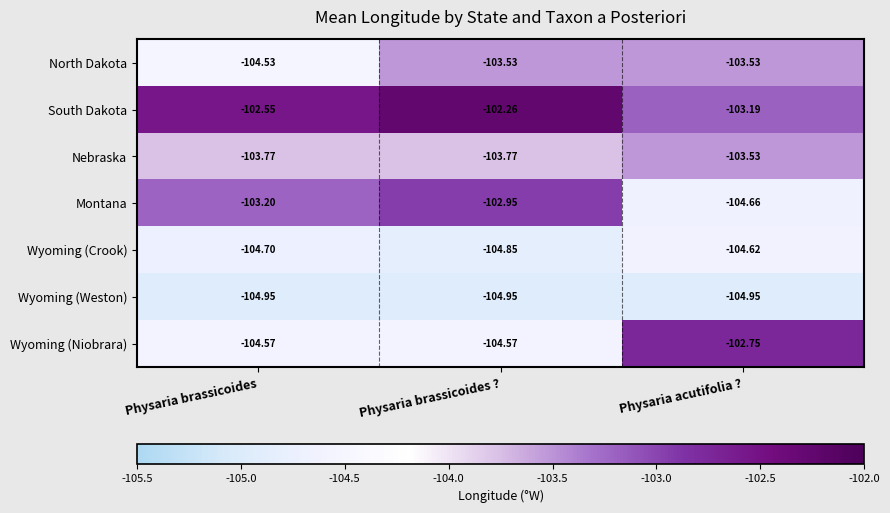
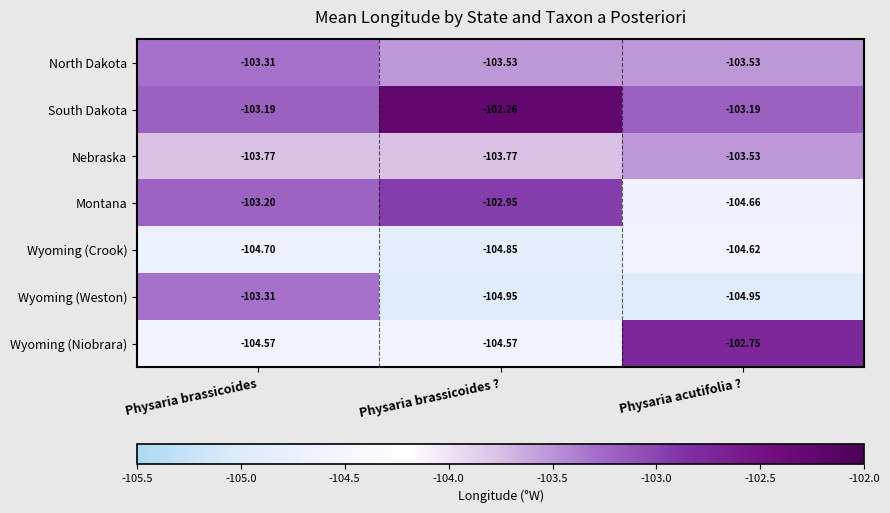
North Dakota, Physaria brassicoides: -104.53 -> -103.31
South Dakota, Physaria brassicoides: -102.55 -> -103.19
Wyoming (Weston), Physaria brassicoides: -104.95 -> -103.31
